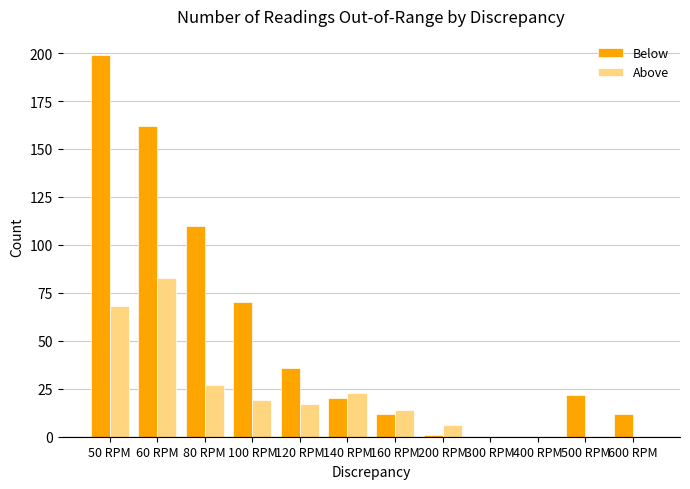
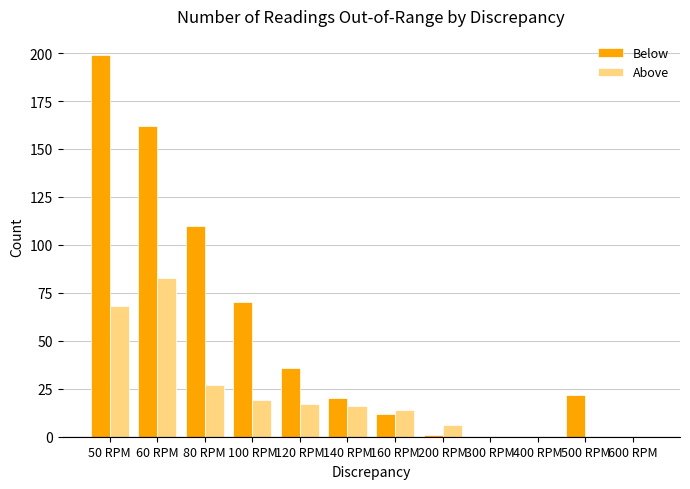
Above, 140 RPM: 23 -> 16
Below, 600 RPM: 12 -> 0
